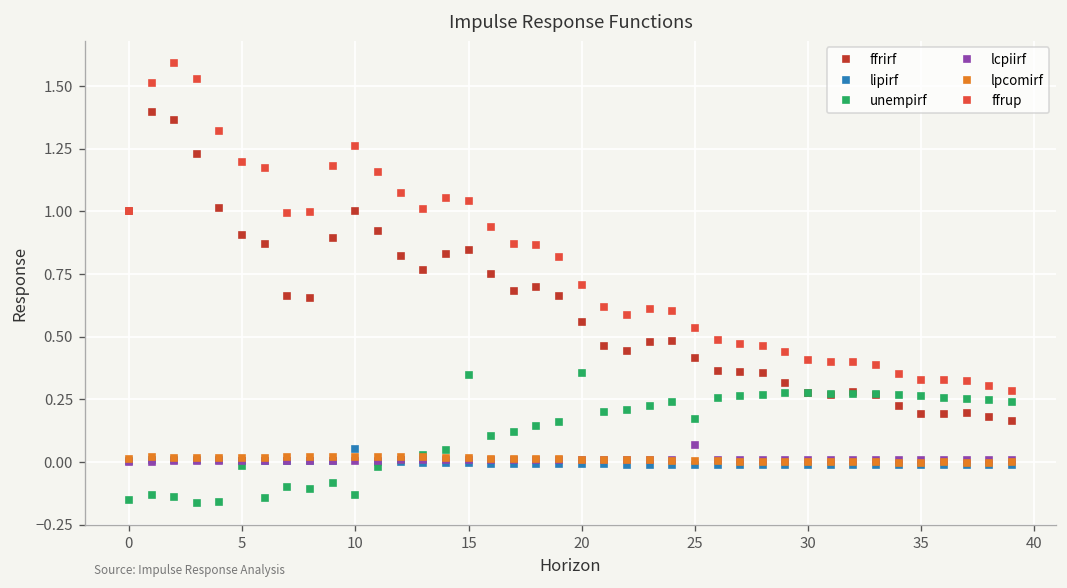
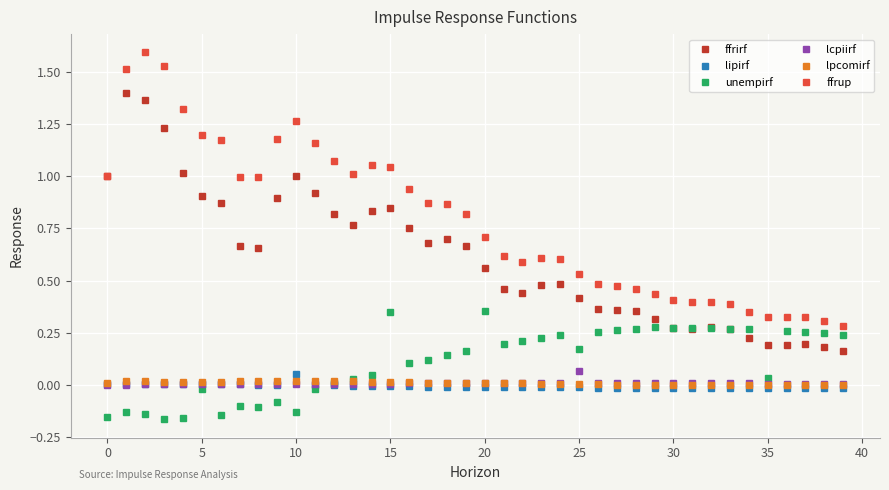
unempirf, 35: 0.26 -> 0.03
